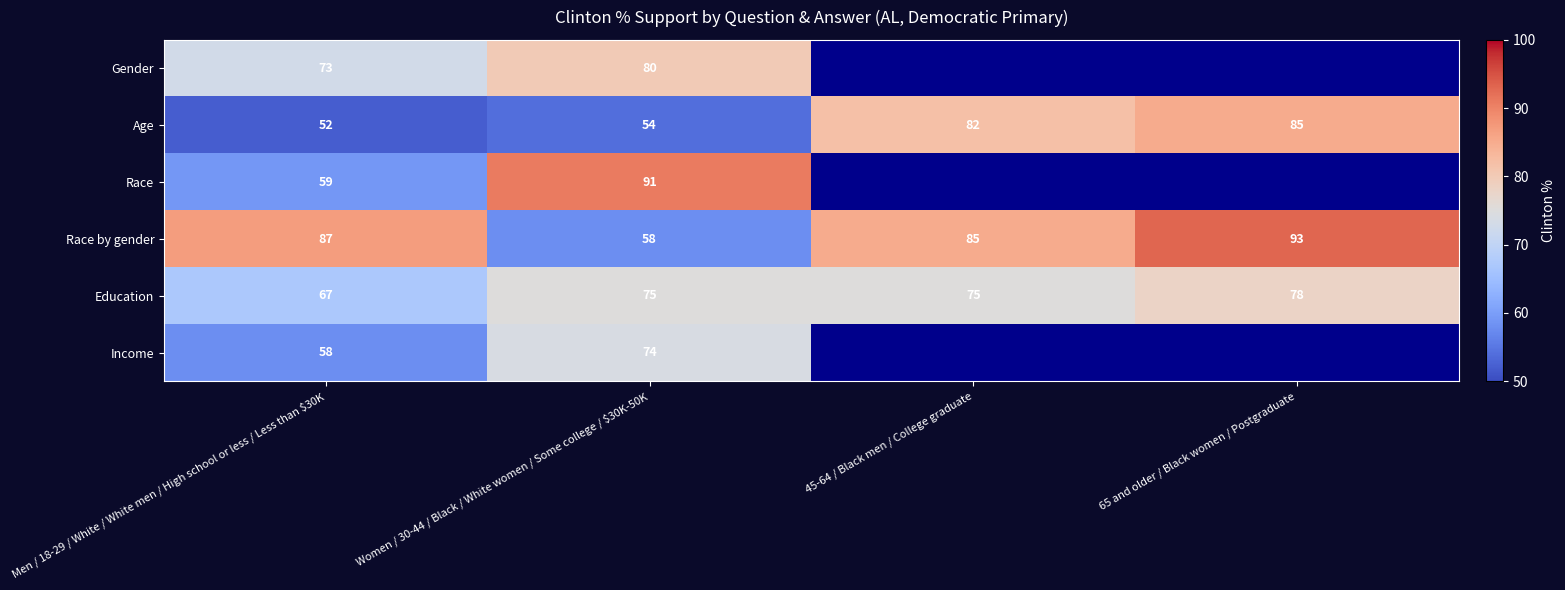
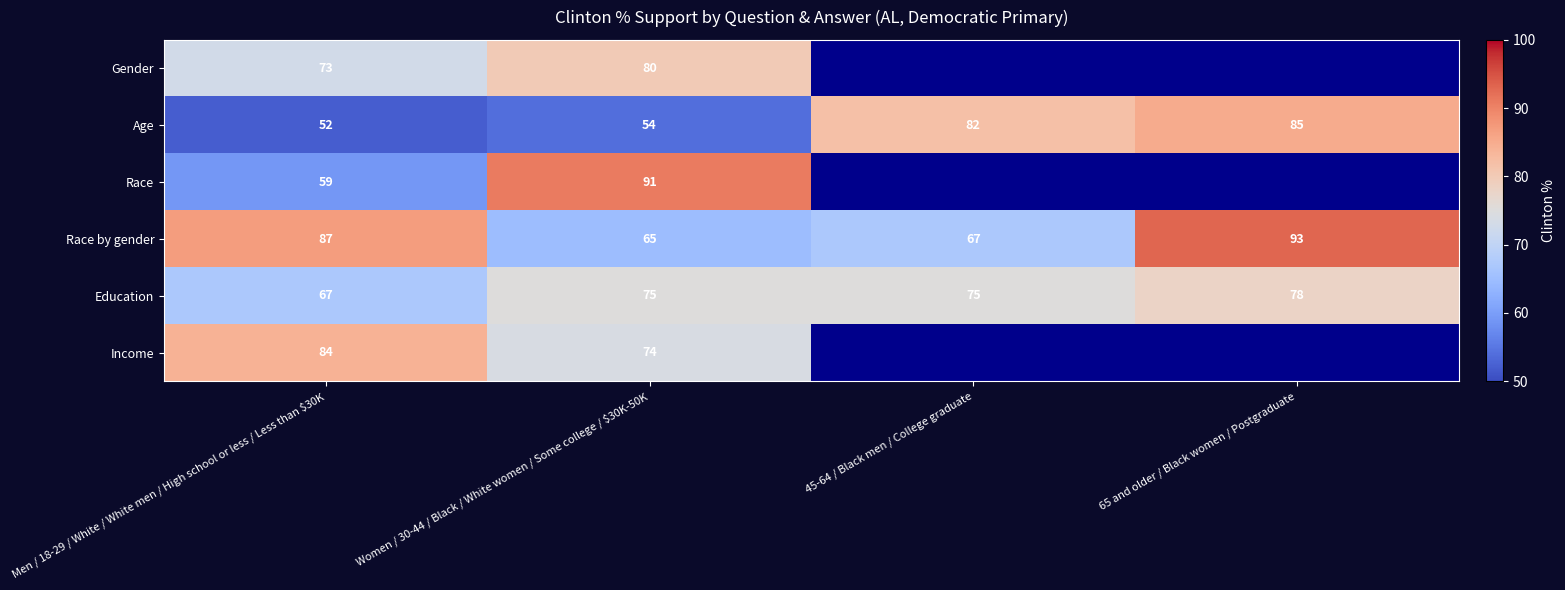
Race by gender, Women / 30-44 / Black / White women / Some college / $30K-50K: 58 -> 65
Race by gender, 45-64 / Black men / College graduate: 85 -> 67
Income, Men / 18-29 / White / White men / High school or less / Less than $30K: 58 -> 84
